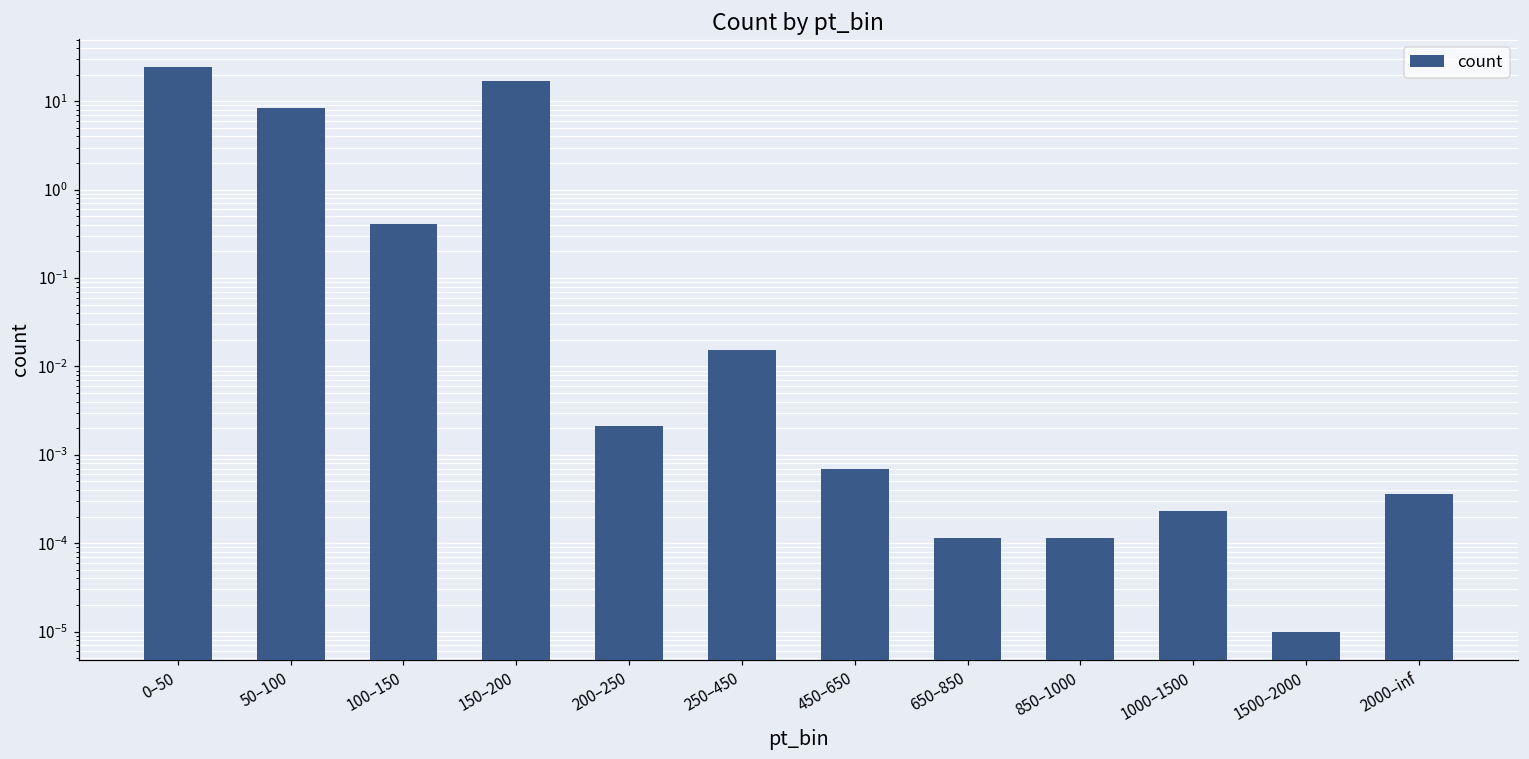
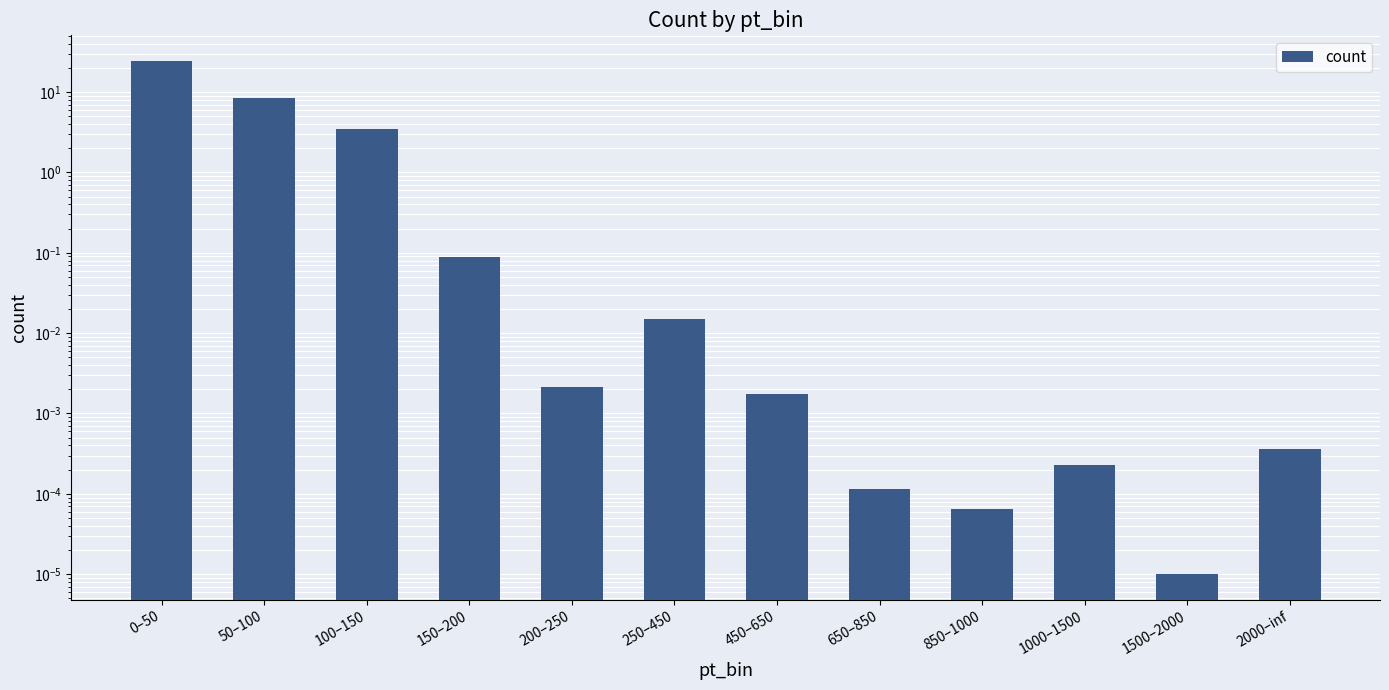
100–150: 0.4 -> 3
150–200: 17 -> 0.09
450–650: 0.0007 -> 0.0017
850–1000: 0.00012 -> 0.00007
